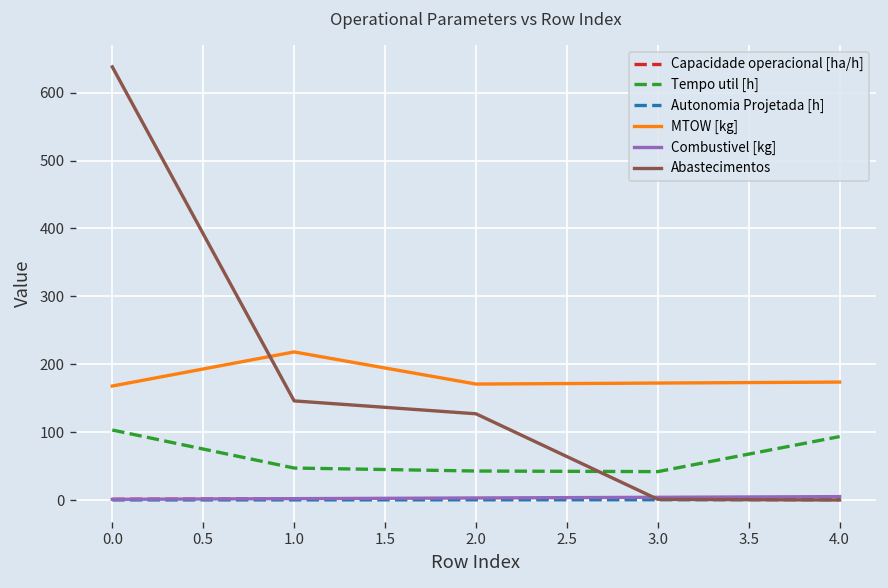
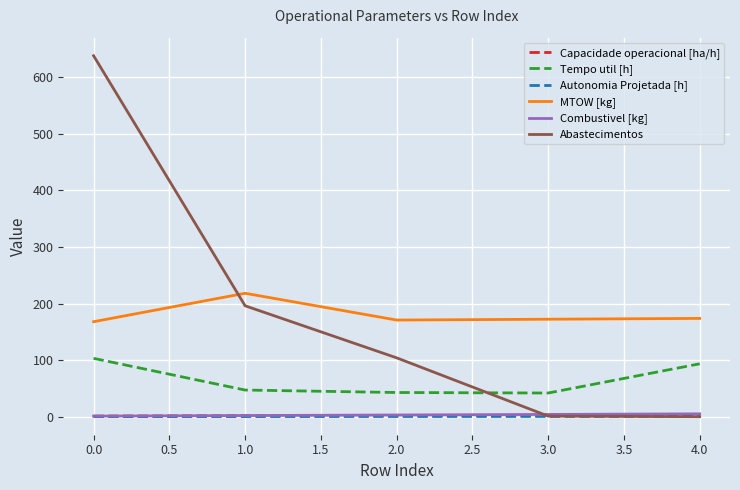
Abastecimentos, 1.0: 150 -> 200
Abastecimentos, 2.0: 130 -> 100
